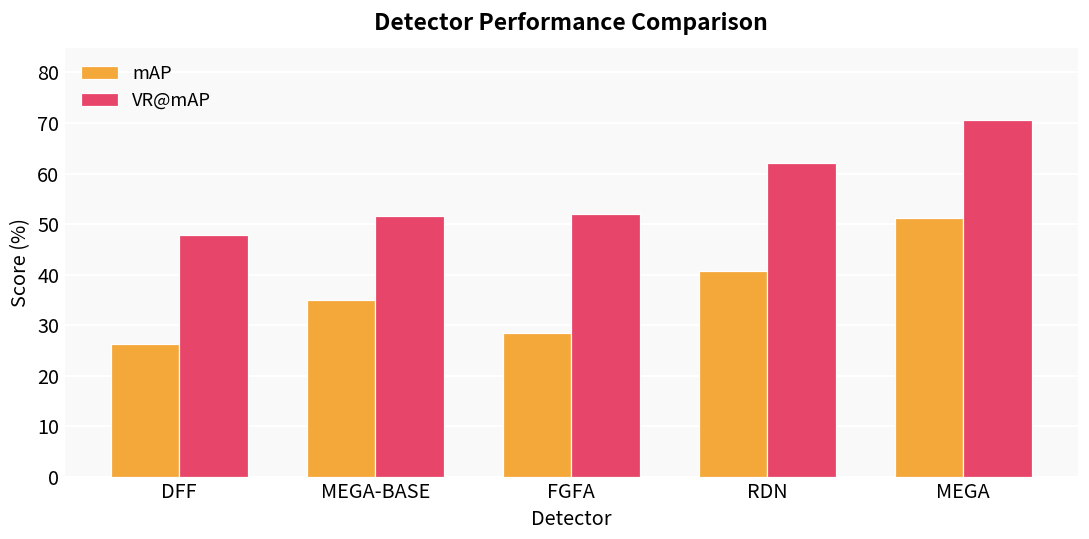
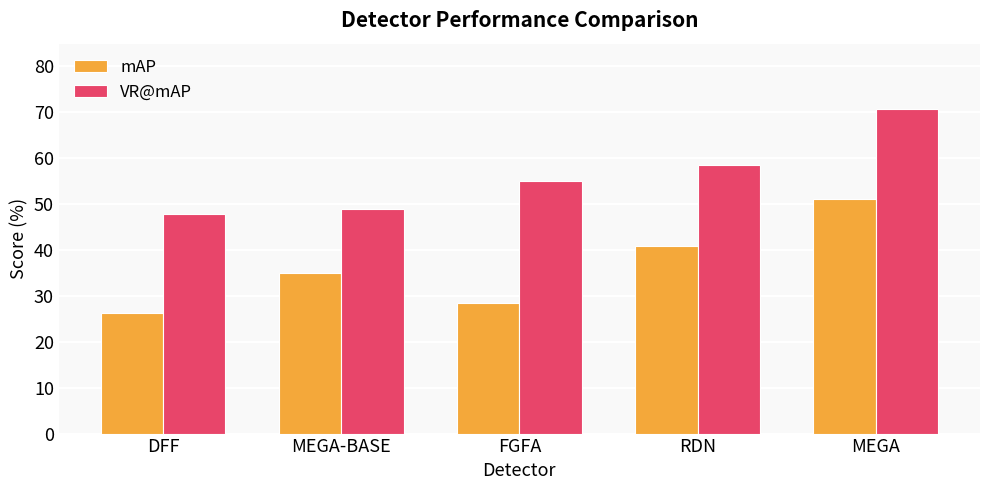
VR@mAP, MEGA-BASE: 52 -> 49
VR@mAP, FGFA: 52 -> 55
VR@mAP, RDN: 62 -> 58
